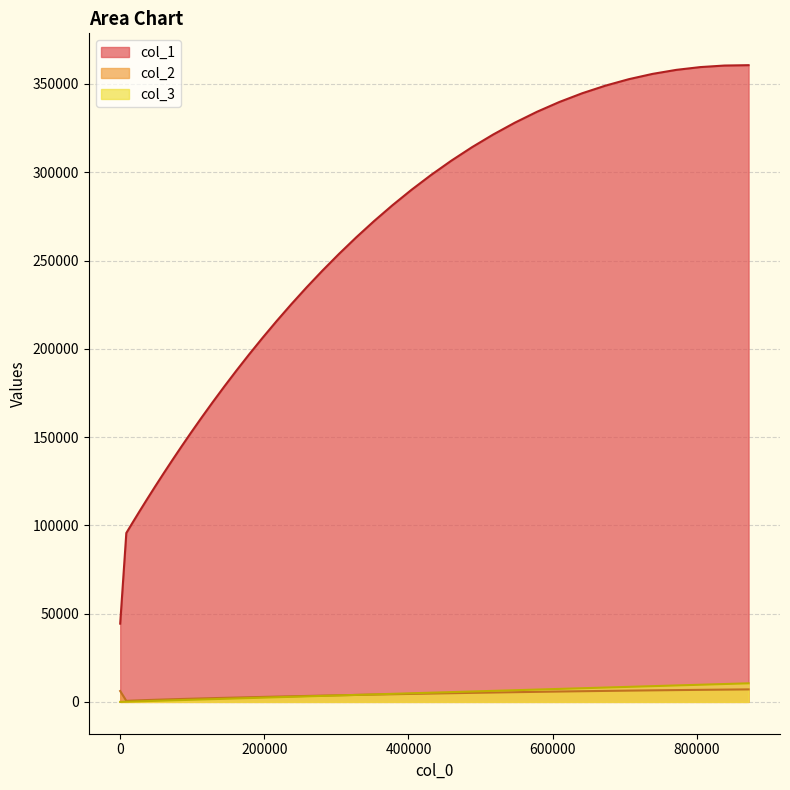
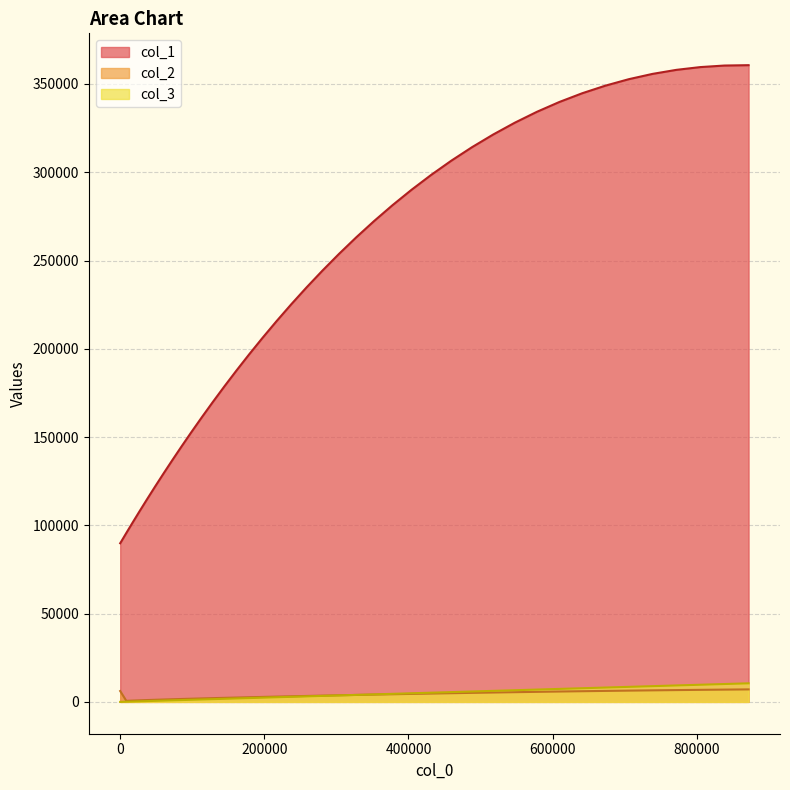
col_1, 0: 44000 -> 90000
